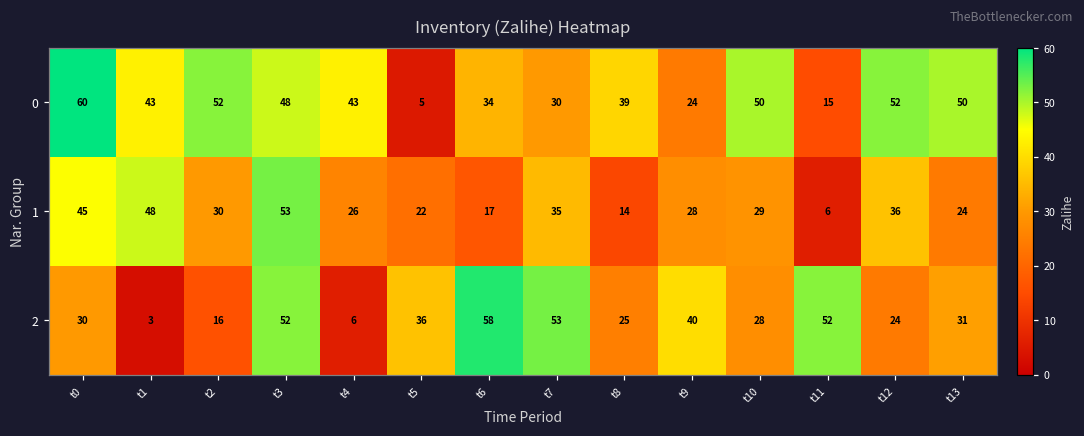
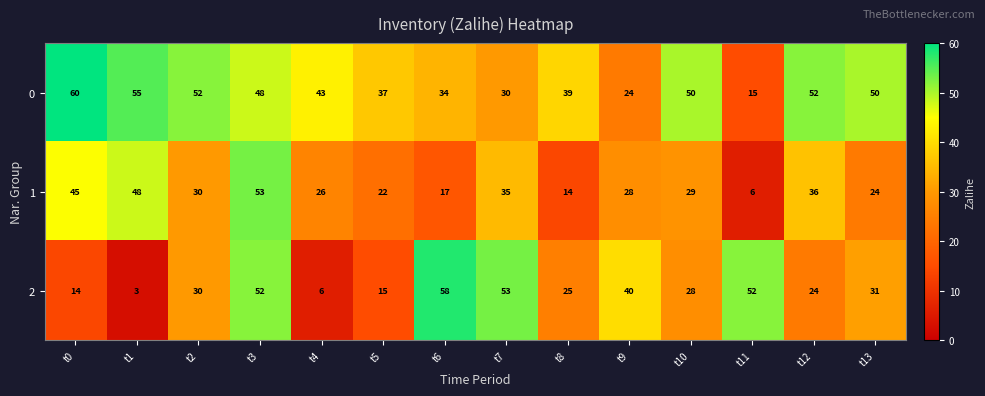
0, t1: 43 -> 55
0, t5: 5 -> 37
2, t0: 30 -> 14
2, t2: 16 -> 30
2, t5: 36 -> 15
